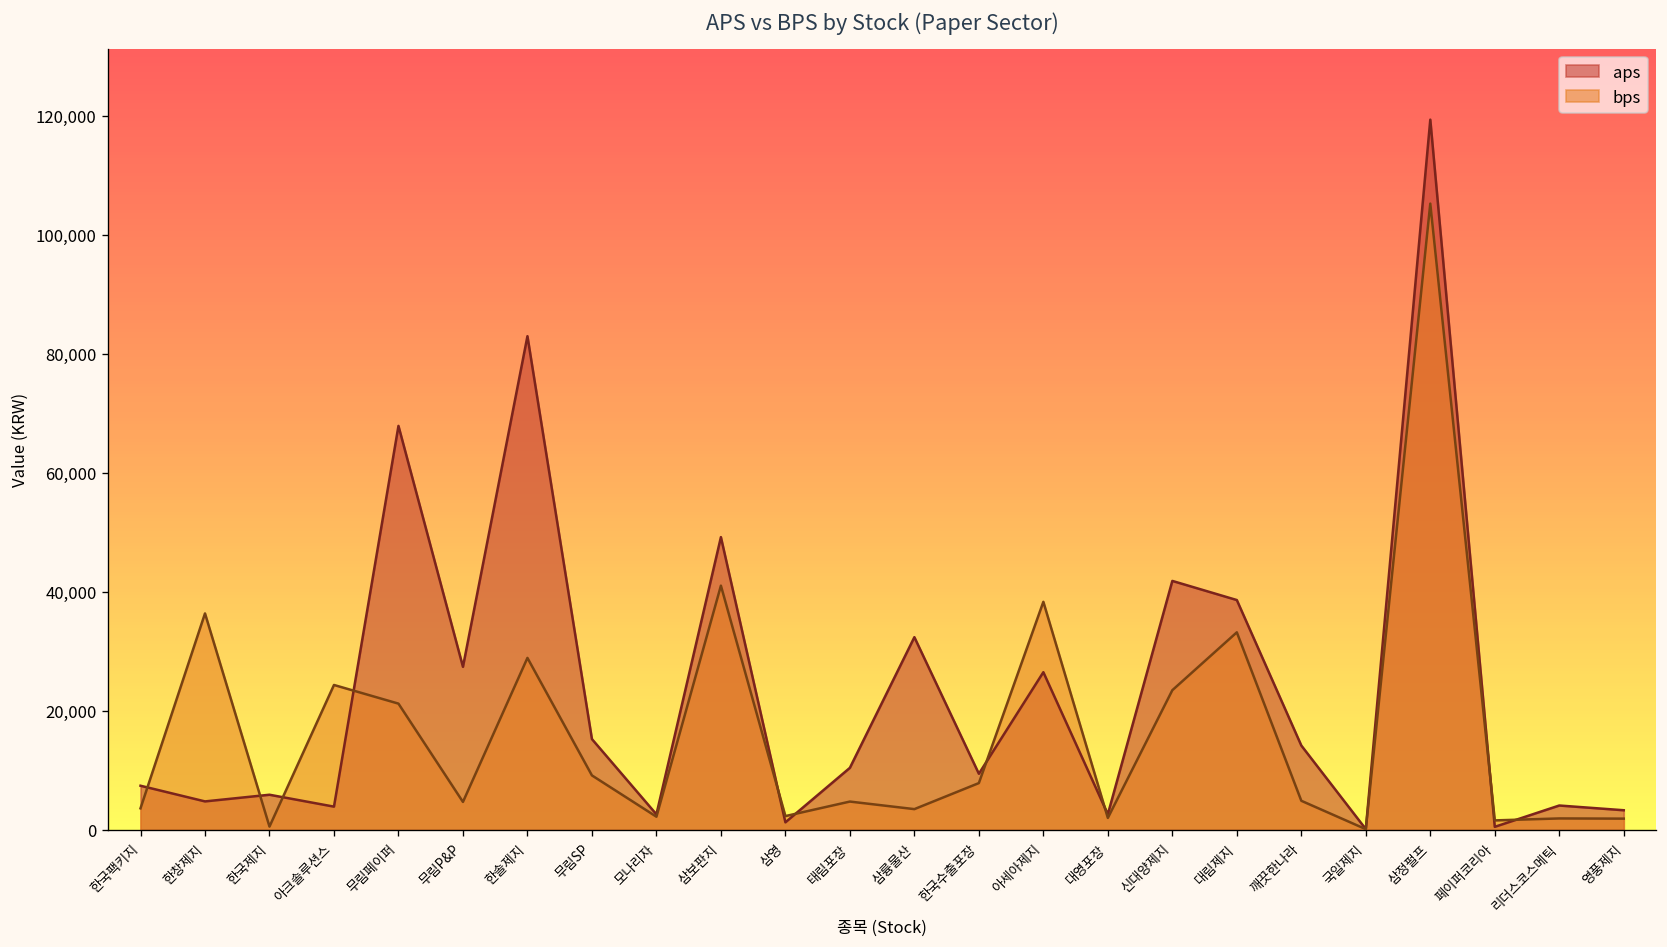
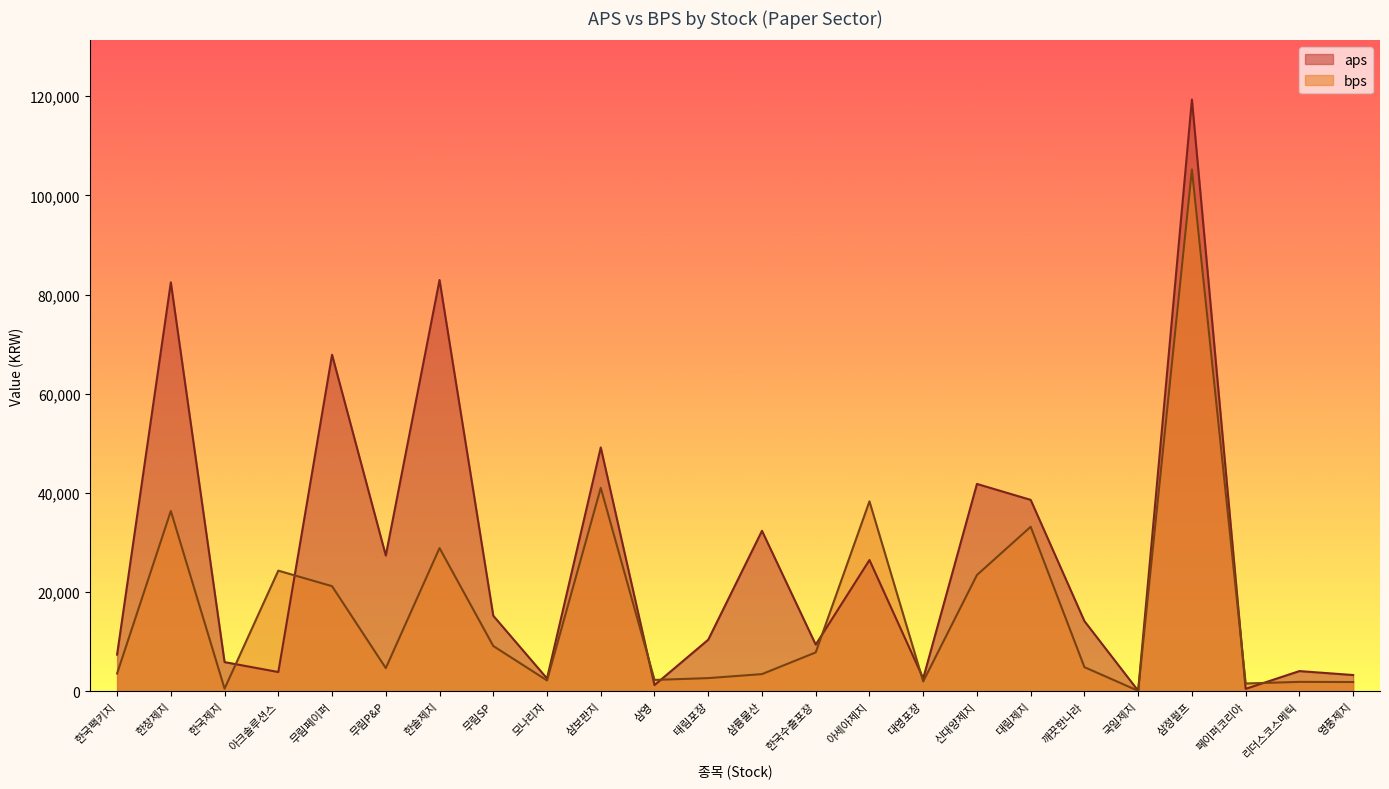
aps, 한창제지: 5,000 -> 82,000
bps, 태림포장: 5,000 -> 3,000
